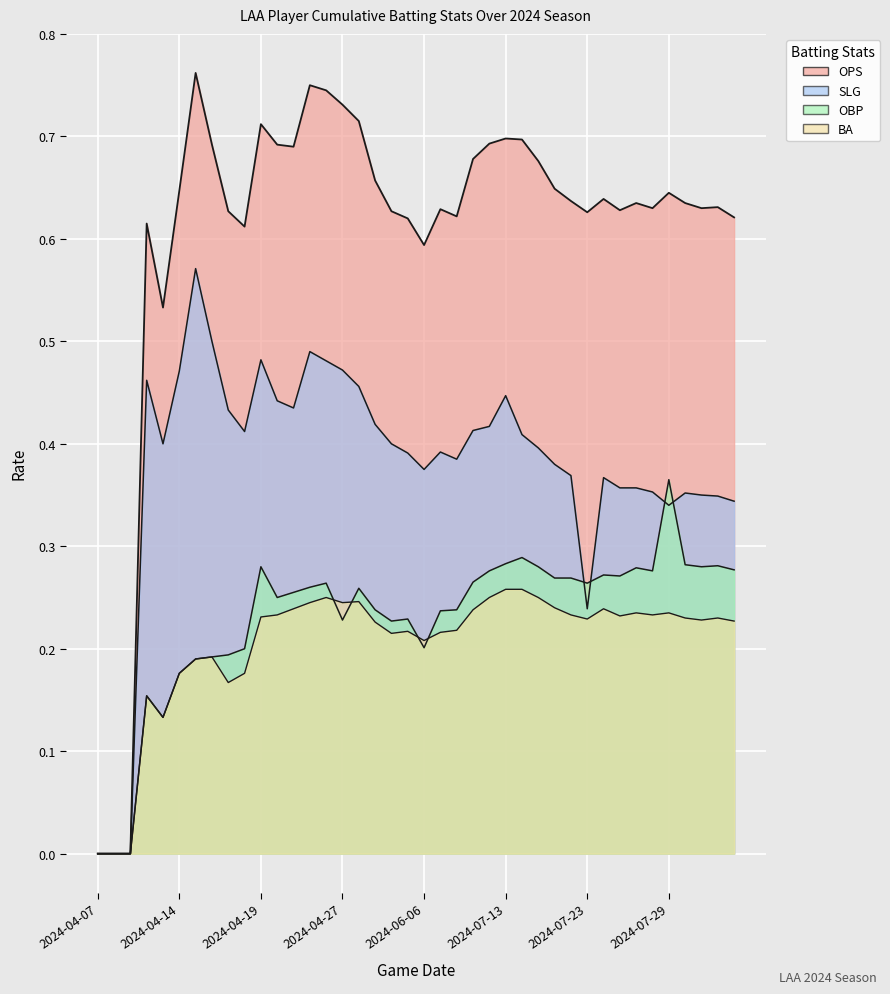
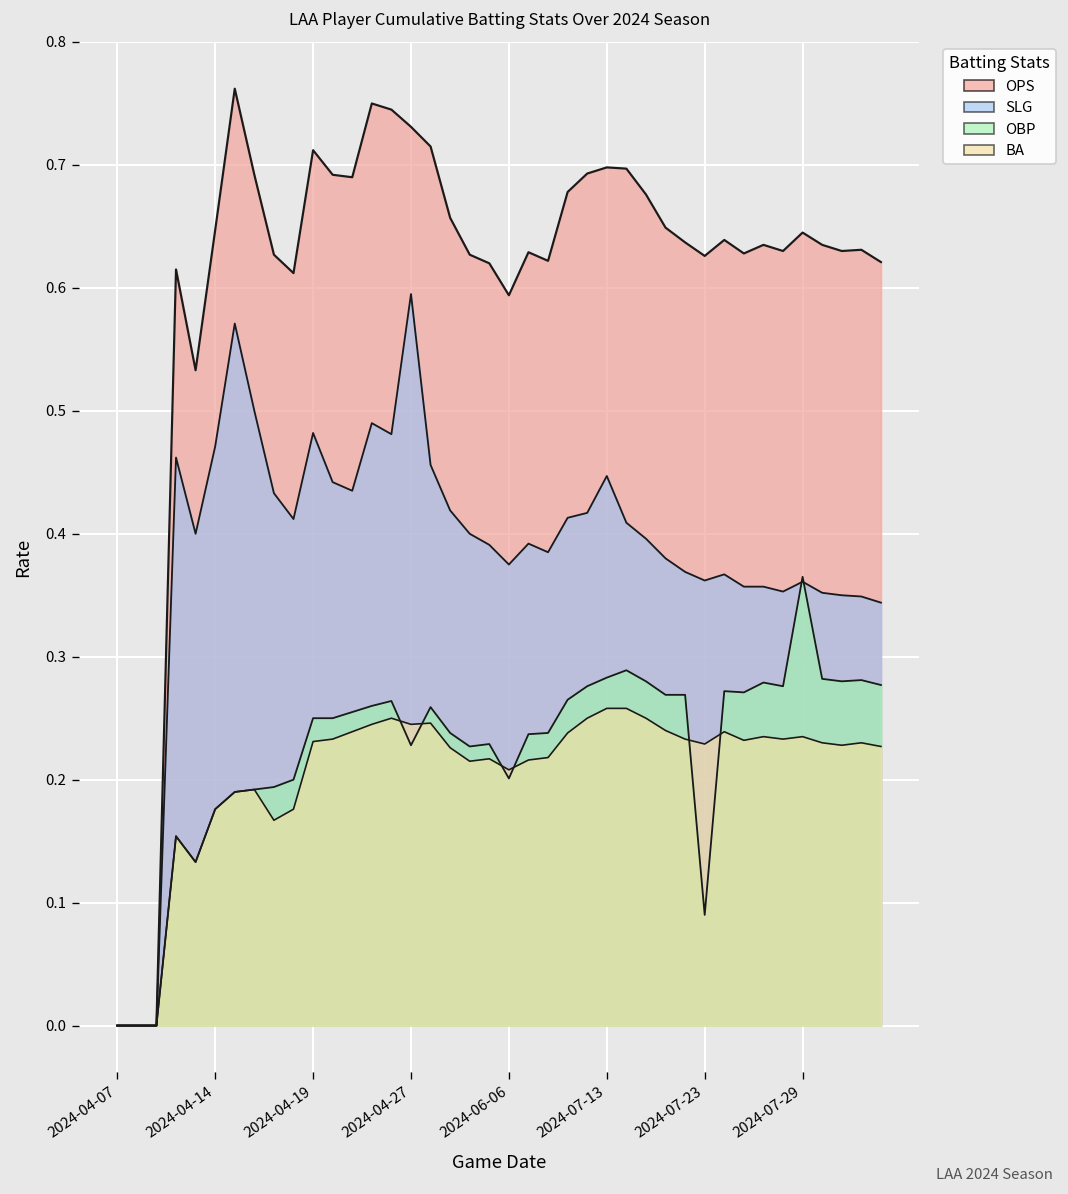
OBP, 2024-04-19: 0.28 -> 0.25
SLG, 2024-04-27: 0.472 -> 0.595
SLG, 2024-07-23: 0.239 -> 0.362
OBP, 2024-07-23: 0.264 -> 0.090
SLG, 2024-07-29: 0.340 -> 0.361
